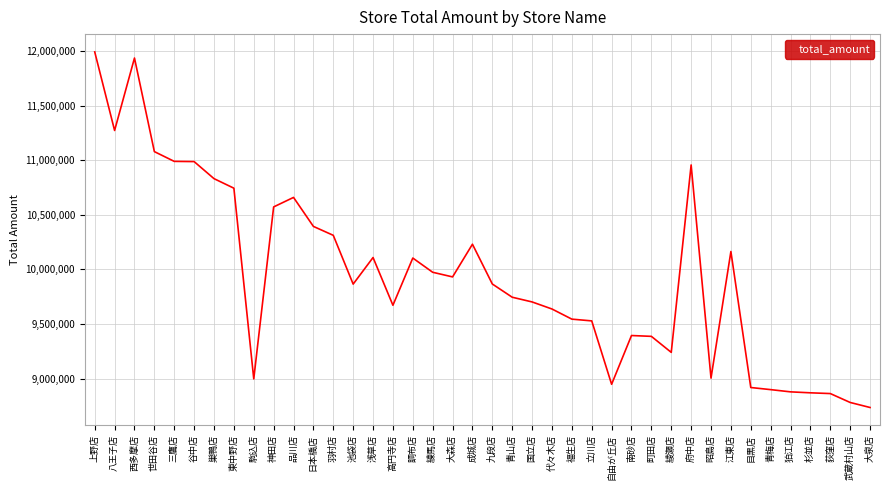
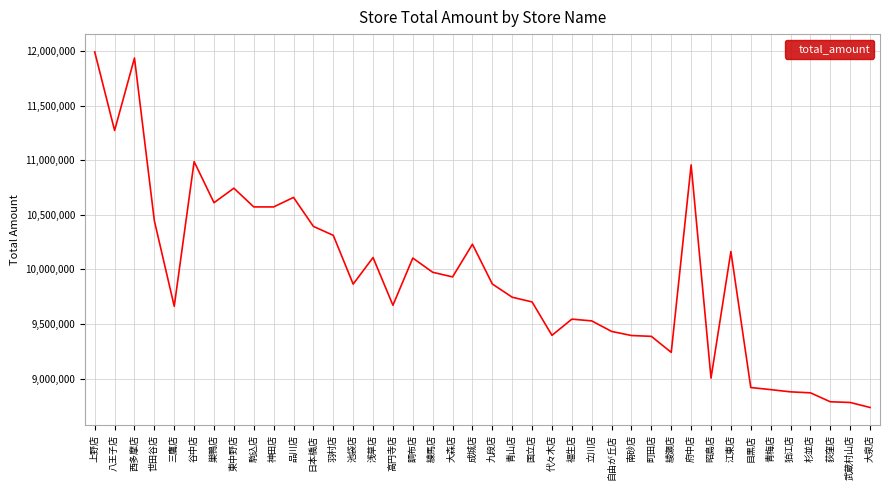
世田谷店: 11,080,000 -> 10,450,000
三鷹店: 10,990,000 -> 9,660,000
巣鴨店: 10,830,000 -> 10,610,000
駒込店: 9,000,000 -> 10,570,000
代々木店: 9,640,000 -> 9,400,000
自由が丘店: 8,950,000 -> 9,430,000
荻窪店: 8,860,000 -> 8,790,000
